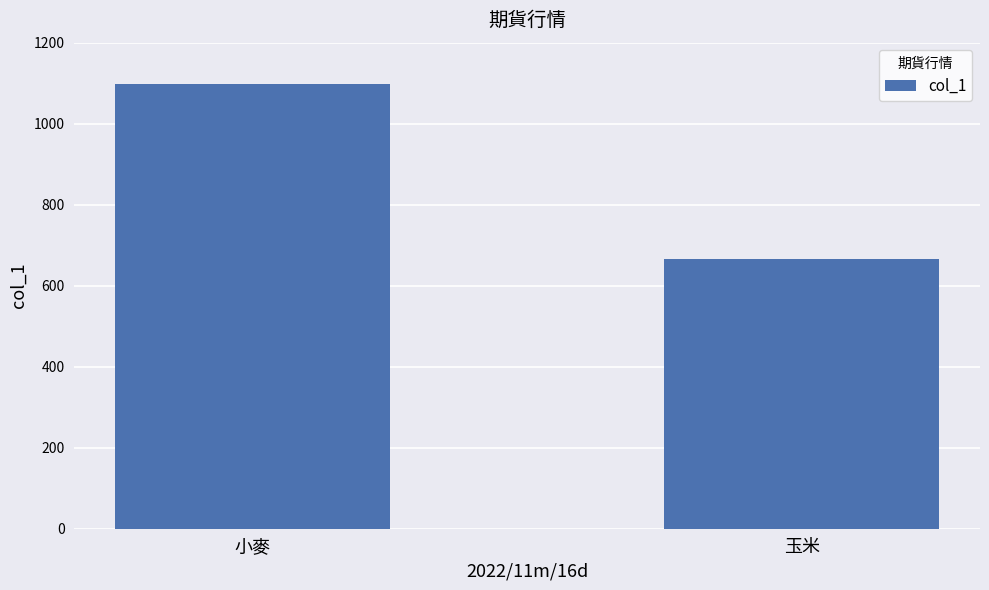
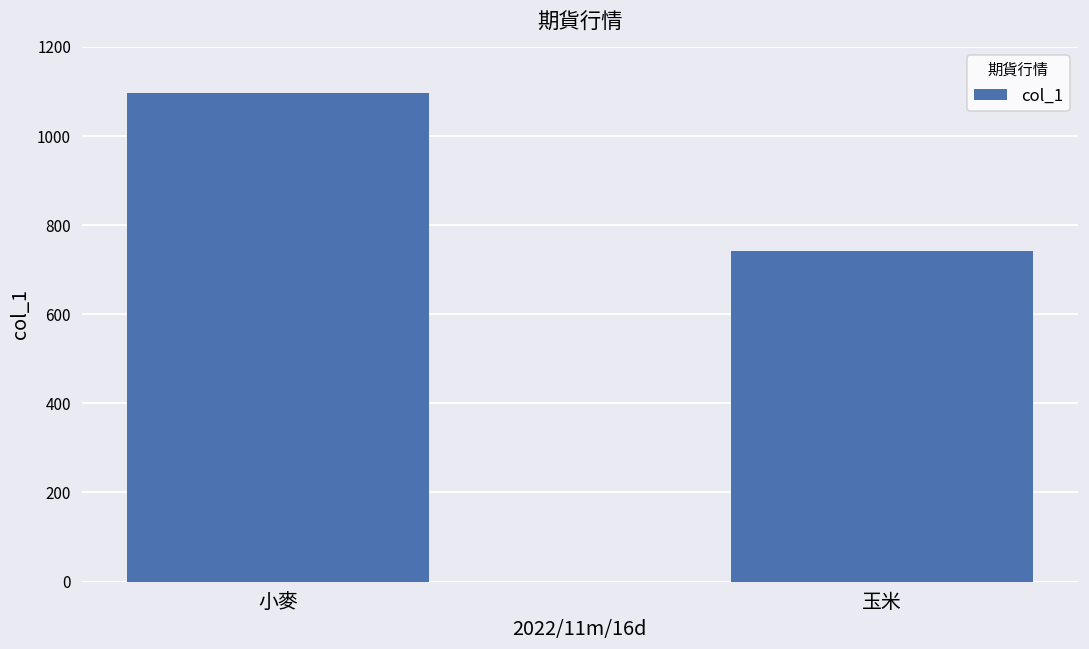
玉米: 670 -> 740
